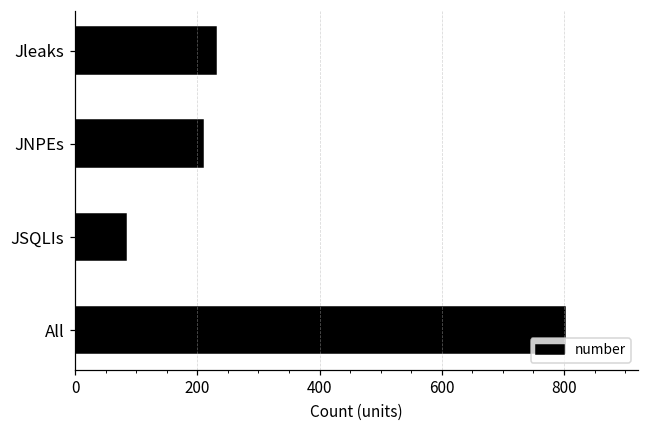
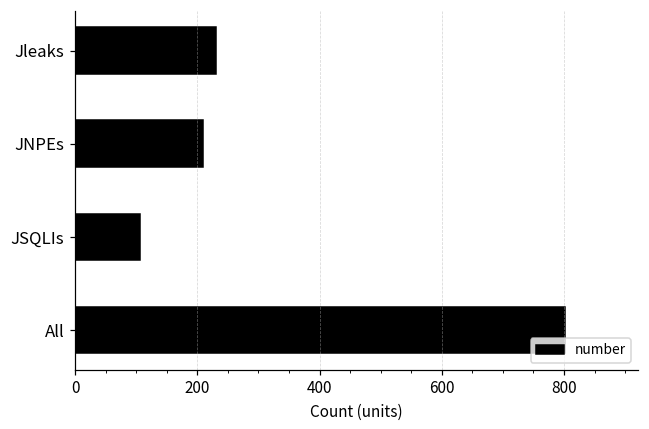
JSQLIs: 80 -> 110
